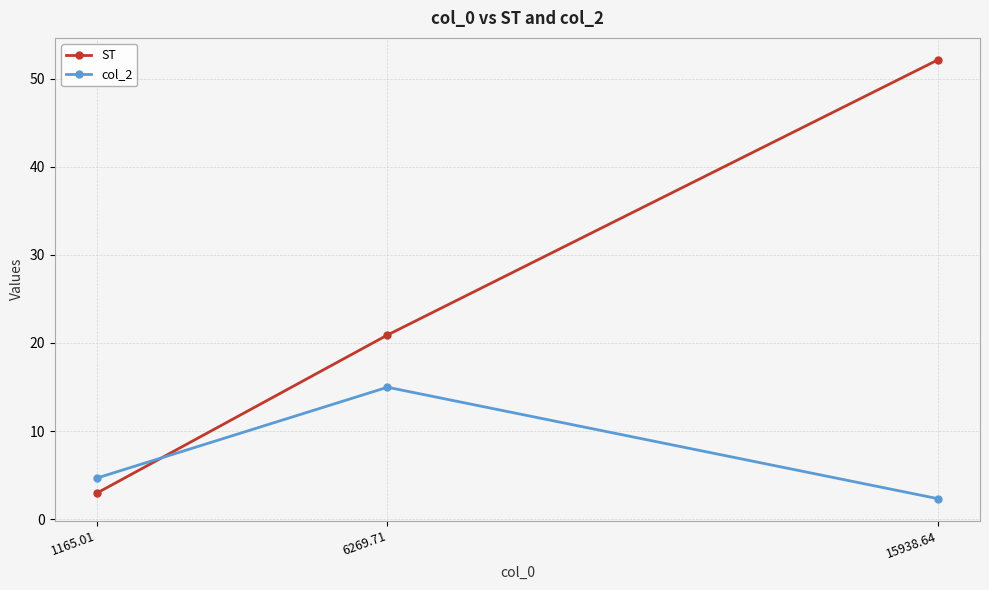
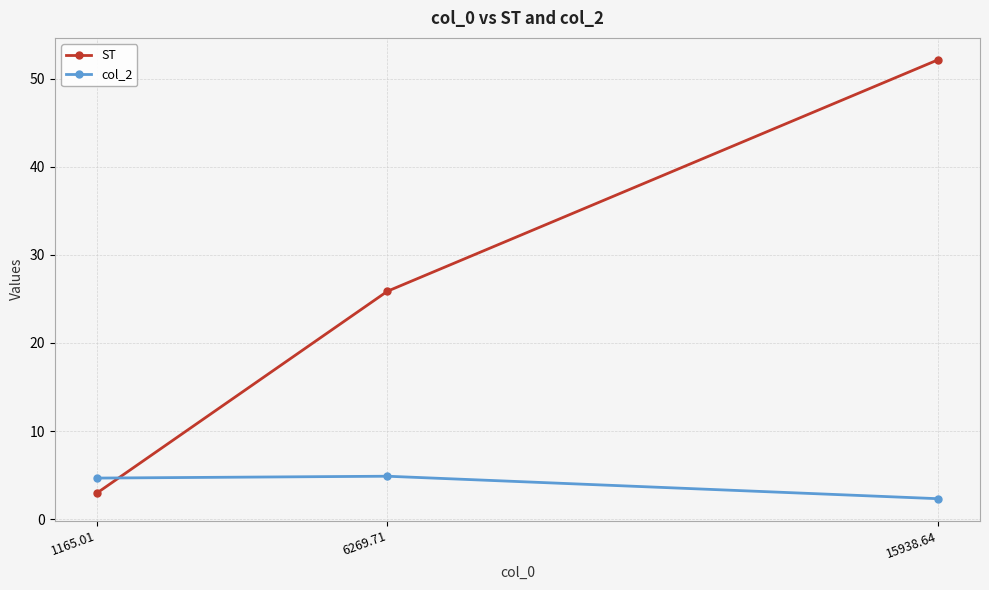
ST, 6269.71: 21 -> 26
col_2, 6269.71: 15 -> 5
